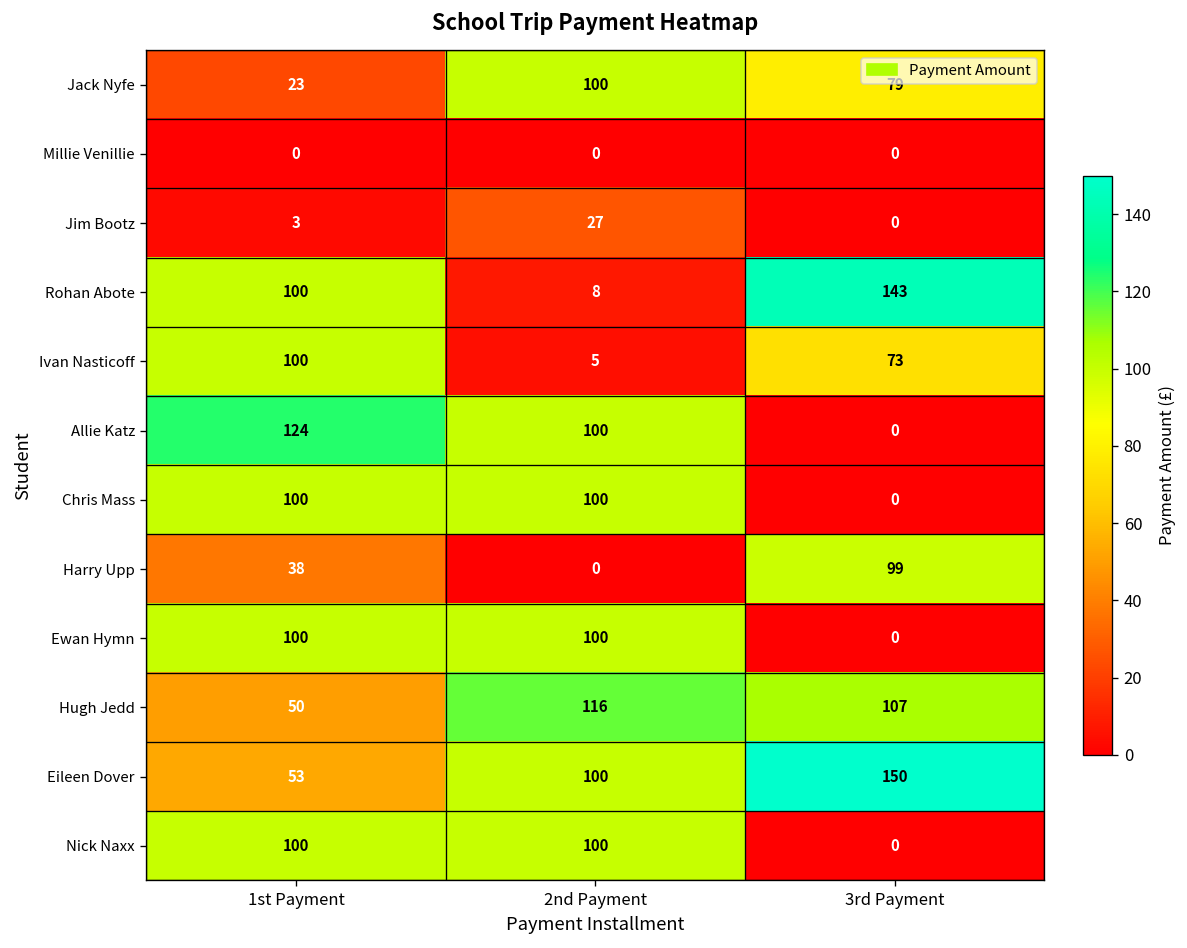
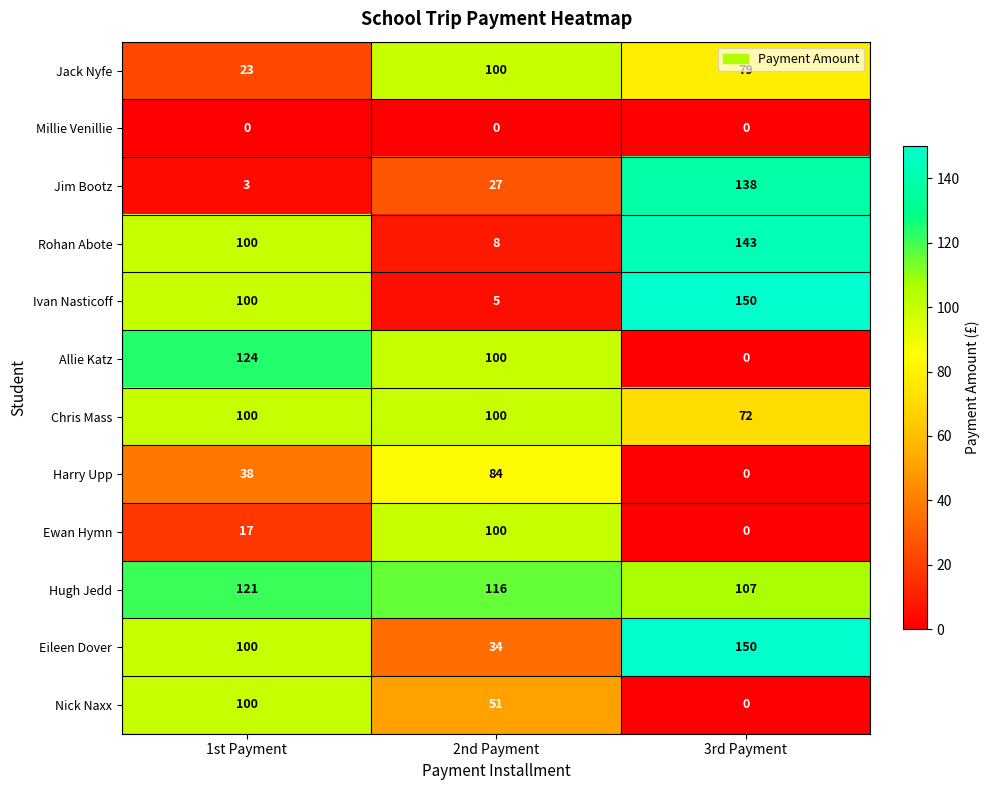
Jim Bootz, 3rd Payment: 0 -> 138
Ivan Nasticoff, 3rd Payment: 73 -> 150
Chris Mass, 3rd Payment: 0 -> 72
Harry Upp, 2nd Payment: 0 -> 84
Harry Upp, 3rd Payment: 99 -> 0
Ewan Hymn, 1st Payment: 100 -> 17
Hugh Jedd, 1st Payment: 50 -> 121
Eileen Dover, 1st Payment: 53 -> 100
Eileen Dover, 2nd Payment: 100 -> 34
Nick Naxx, 2nd Payment: 100 -> 51
